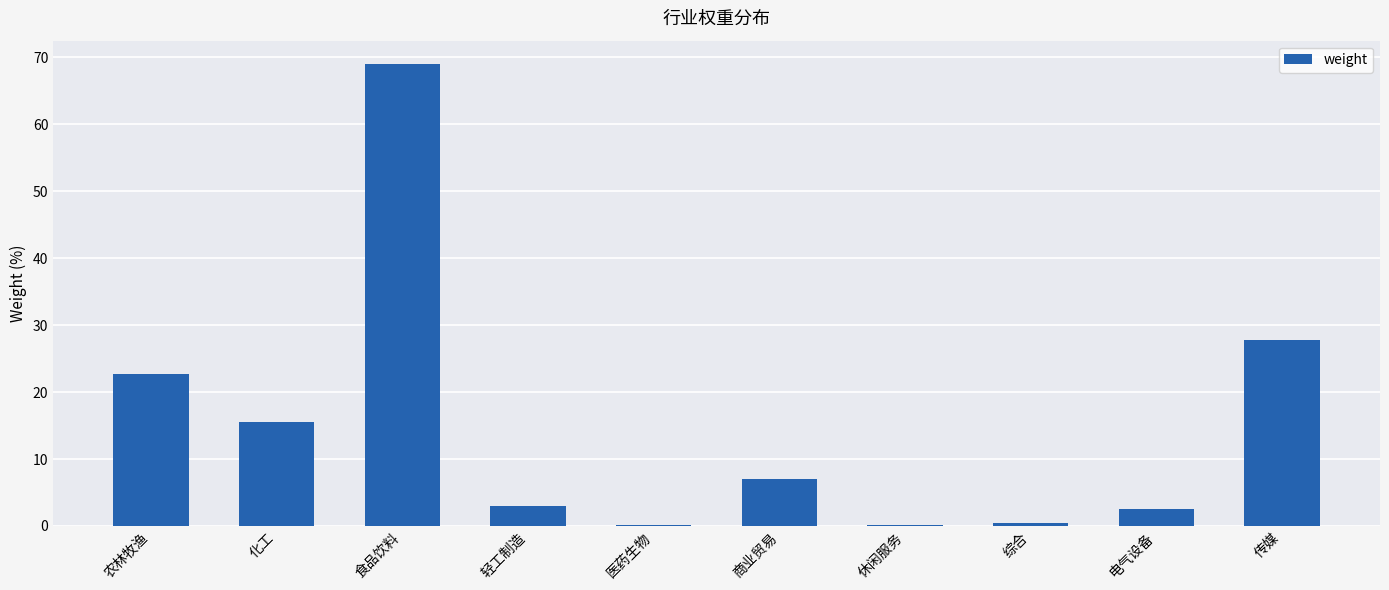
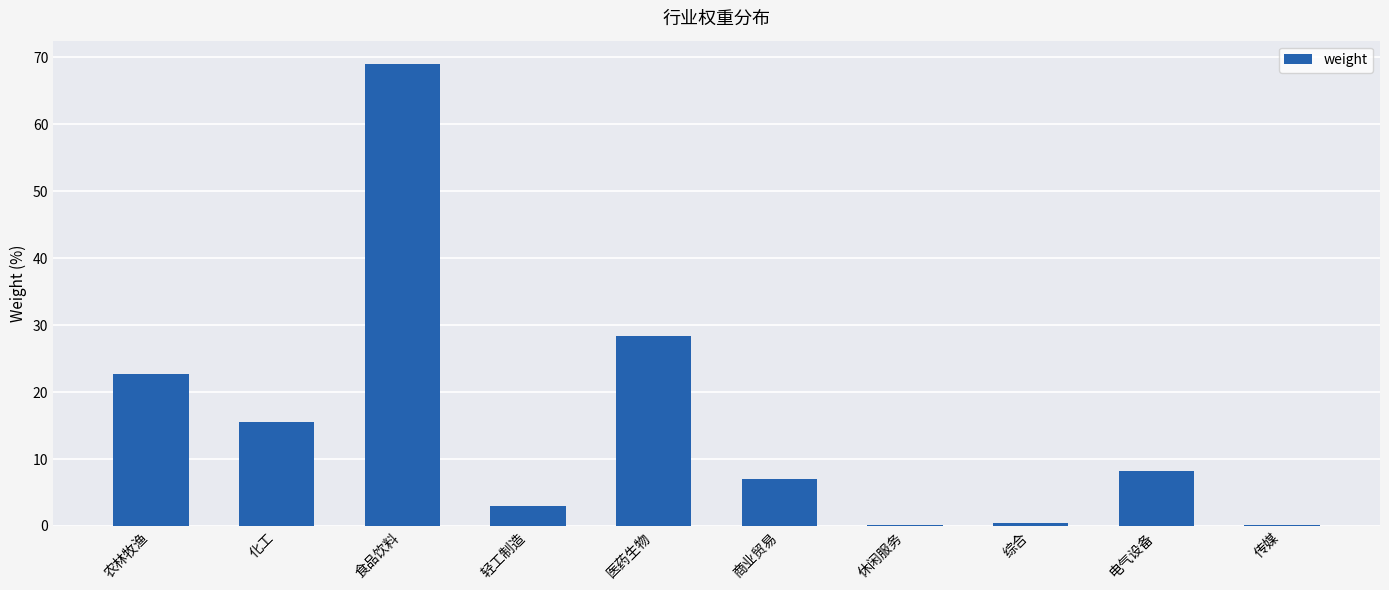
医药生物: 0 -> 28
电气设备: 3 -> 8
传媒: 28 -> 0
